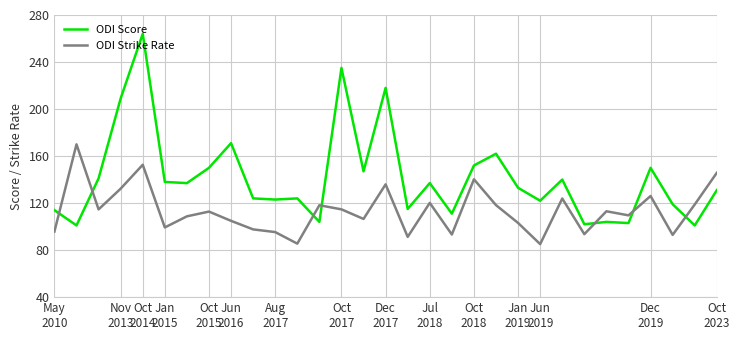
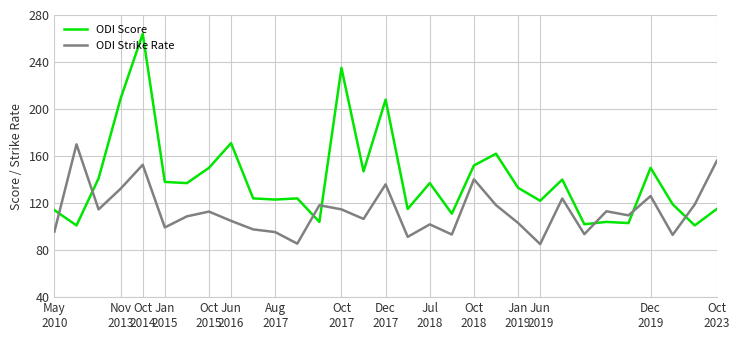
ODI Score, Dec 2017: 218 -> 208
ODI Strike Rate, Jul 2018: 120 -> 102
ODI Score, Oct 2023: 131 -> 115
ODI Strike Rate, Oct 2023: 146 -> 156
